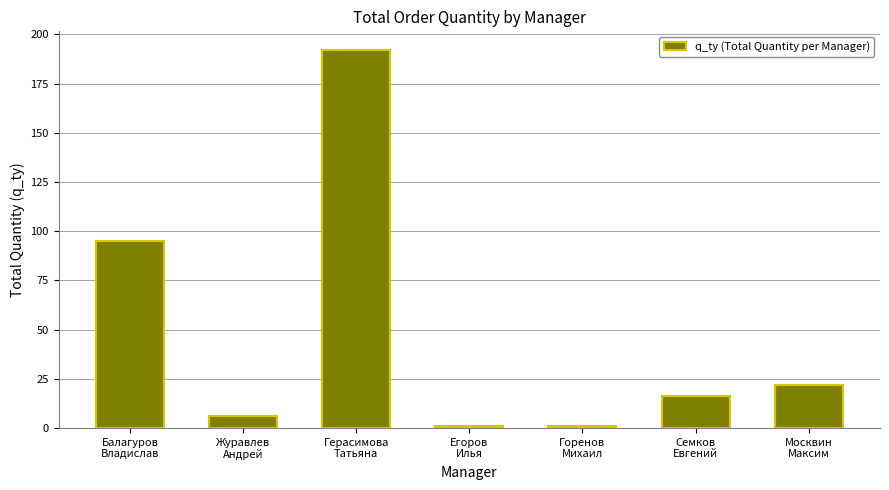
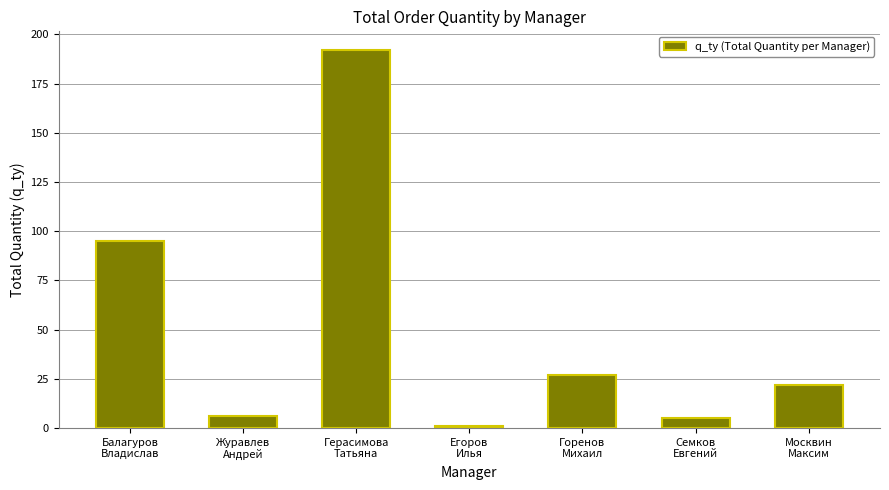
Горенов Михаил: 1 -> 27
Семков Евгений: 16 -> 5
